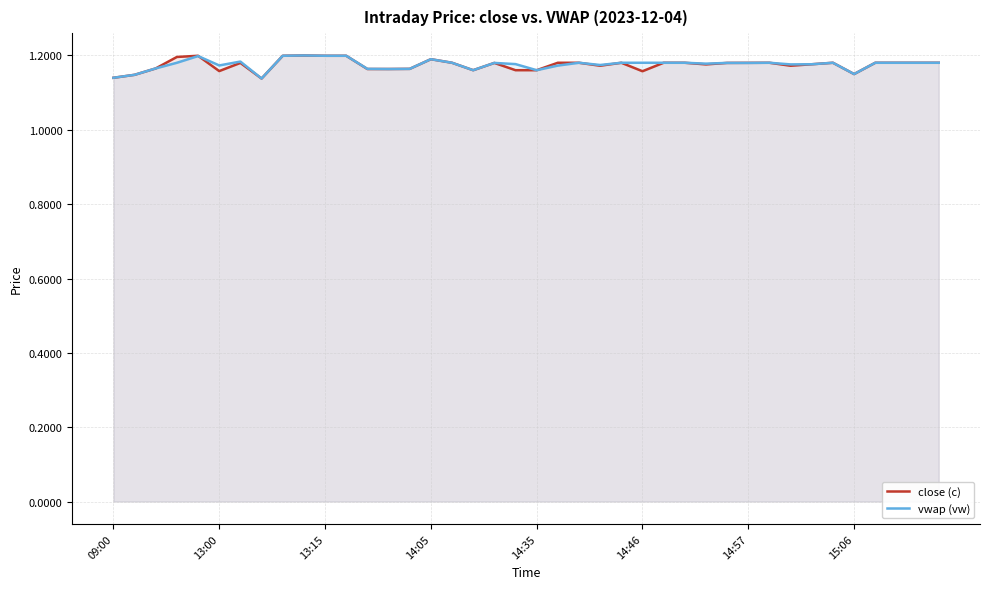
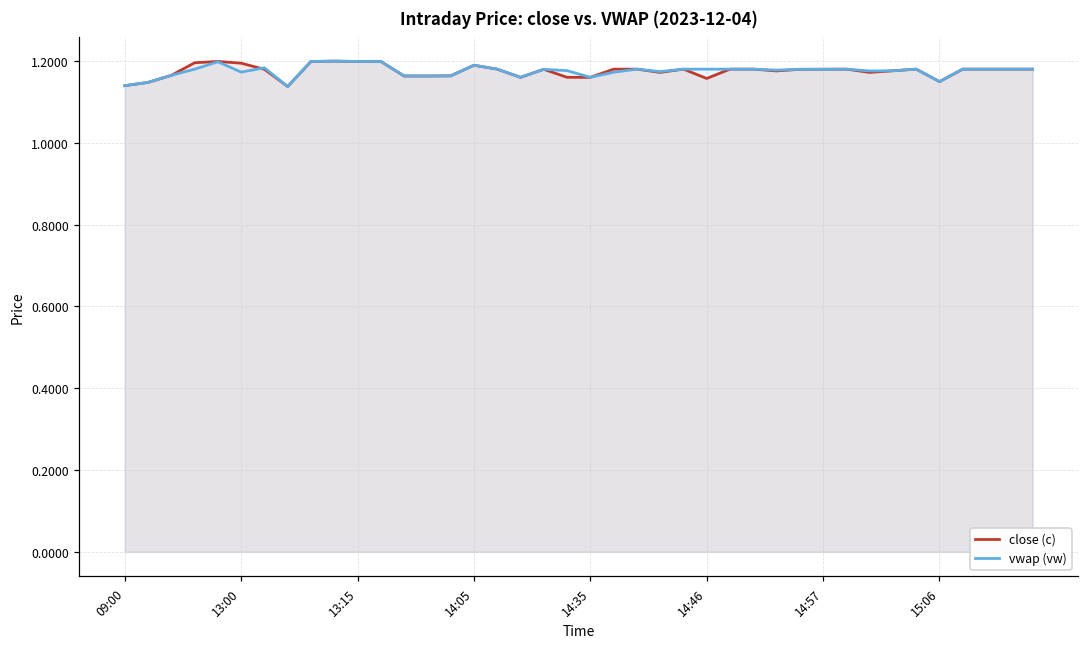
close (c), 13:00: 1.16 -> 1.20
